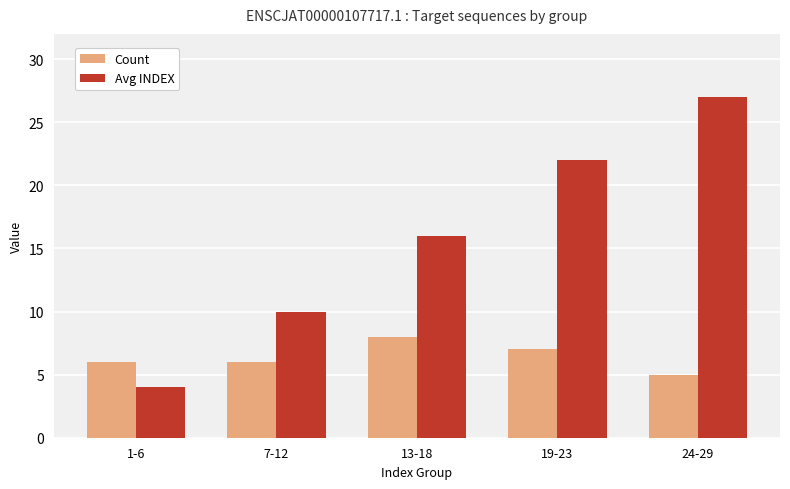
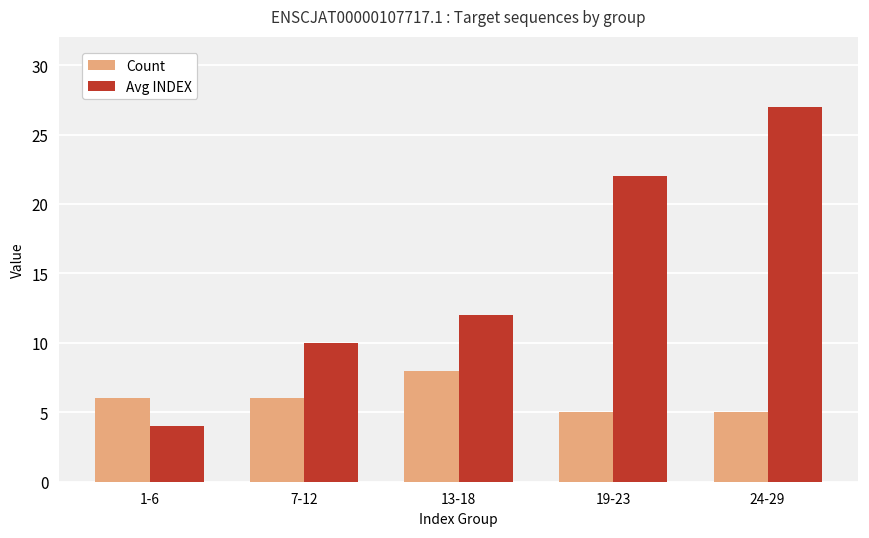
Avg INDEX, 13-18: 16 -> 12
Count, 19-23: 7 -> 5
